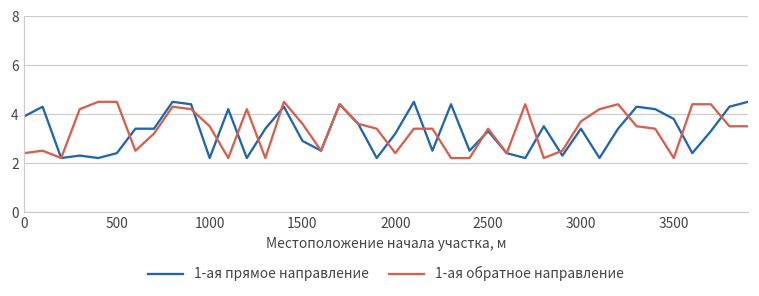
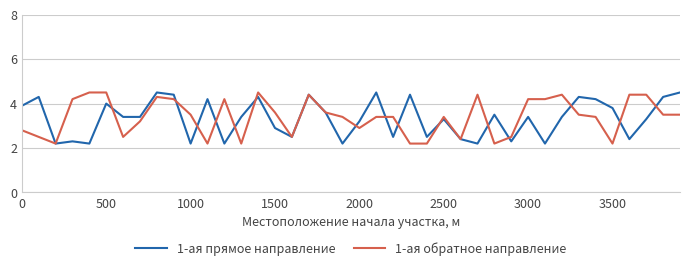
1-ая обратное направление, 0: 2.4 -> 2.8
1-ая прямое направление, 500: 2.4 -> 4.0
1-ая обратное направление, 2000: 2.4 -> 2.9
1-ая обратное направление, 3000: 3.7 -> 4.2
